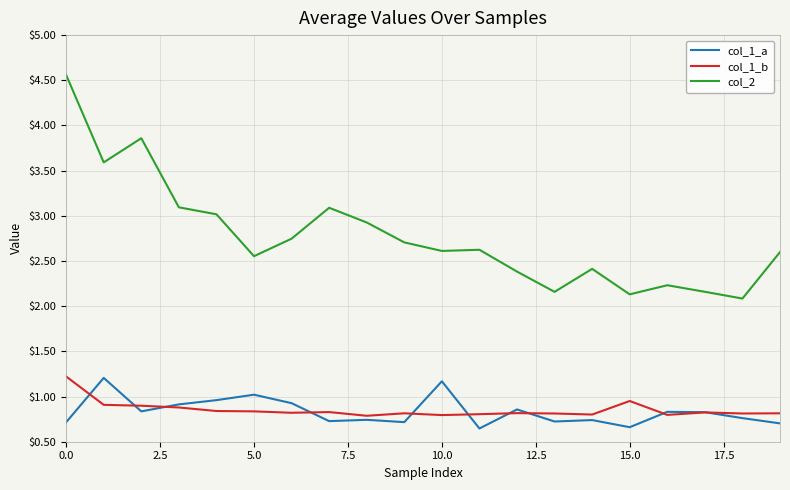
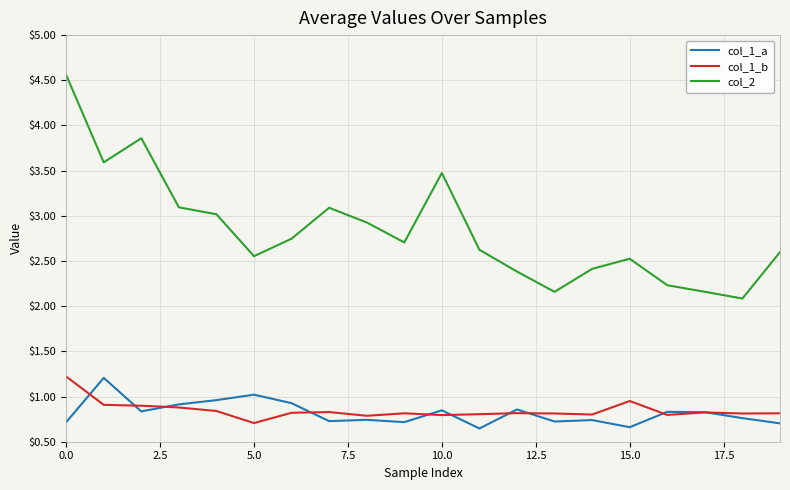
col_1_b, 5.0: $0.8 -> $0.7
col_1_a, 10.0: $1.2 -> $0.8
col_2, 10.0: $2.6 -> $3.5
col_2, 15.0: $2.1 -> $2.5
